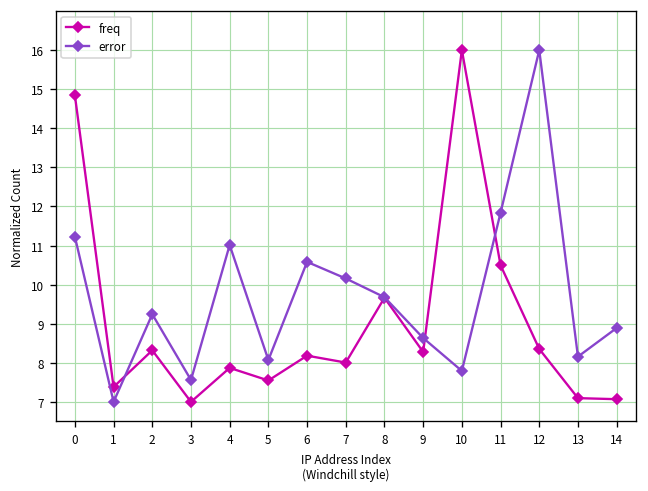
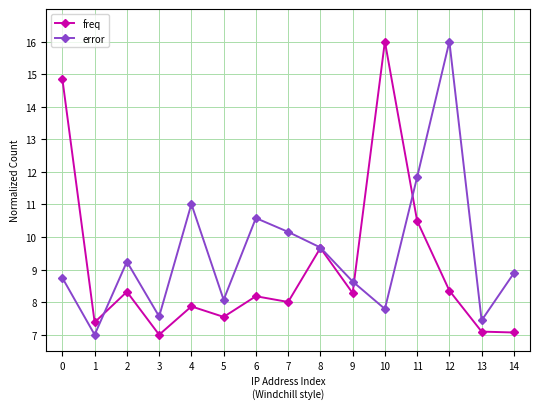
error, 0: 11.2 -> 8.7
error, 13: 8.2 -> 7.4
